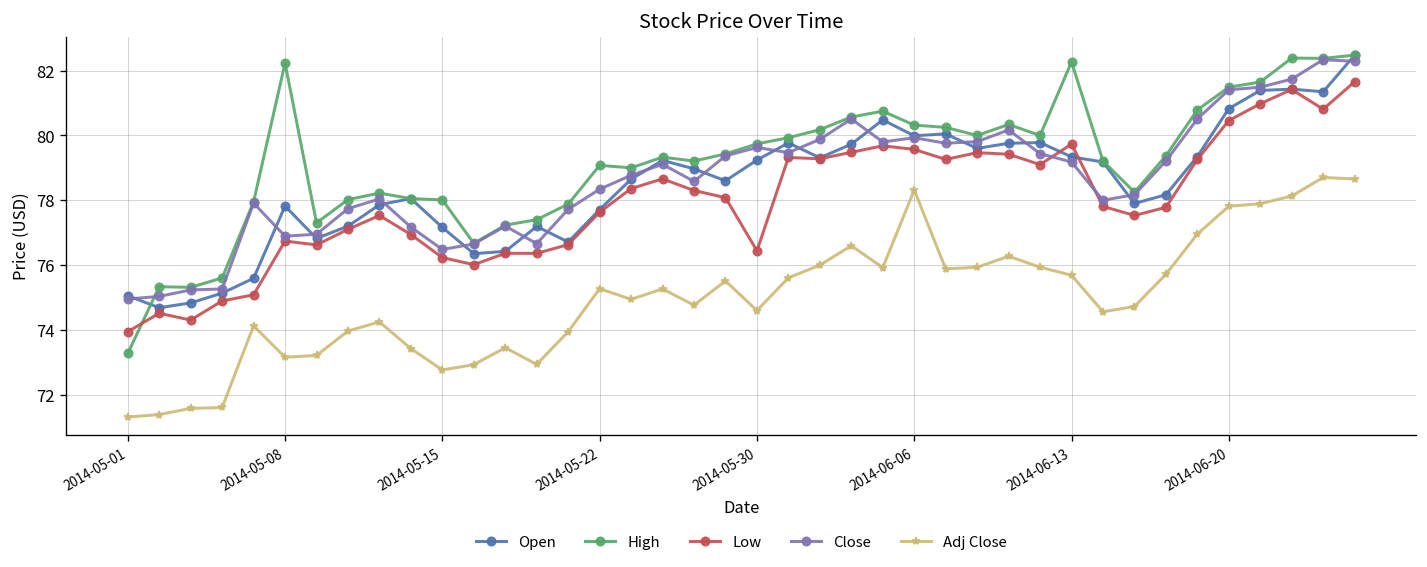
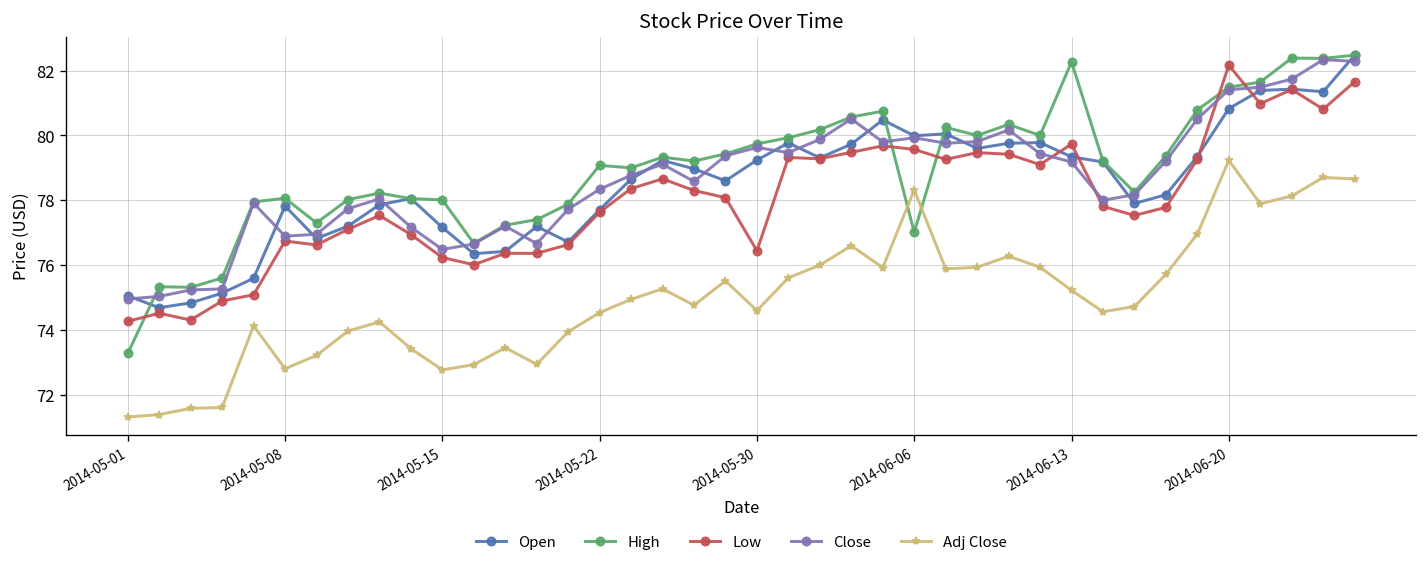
Low, 2014-05-01: 73.9 -> 74.3
High, 2014-05-08: 82.2 -> 78.1
Adj Close, 2014-05-08: 73.2 -> 72.8
Adj Close, 2014-05-22: 75.3 -> 74.5
High, 2014-06-06: 80.3 -> 77.0
Adj Close, 2014-06-13: 75.7 -> 75.2
Low, 2014-06-20: 80.5 -> 82.2
Adj Close, 2014-06-20: 77.8 -> 79.2
